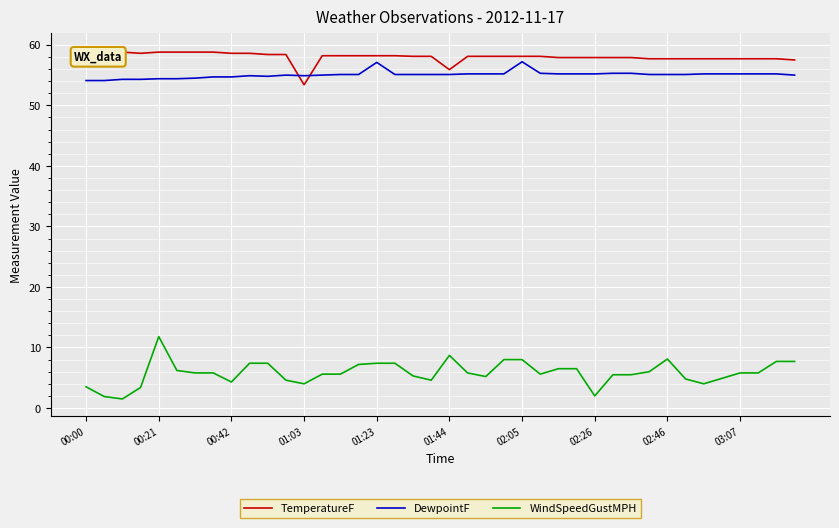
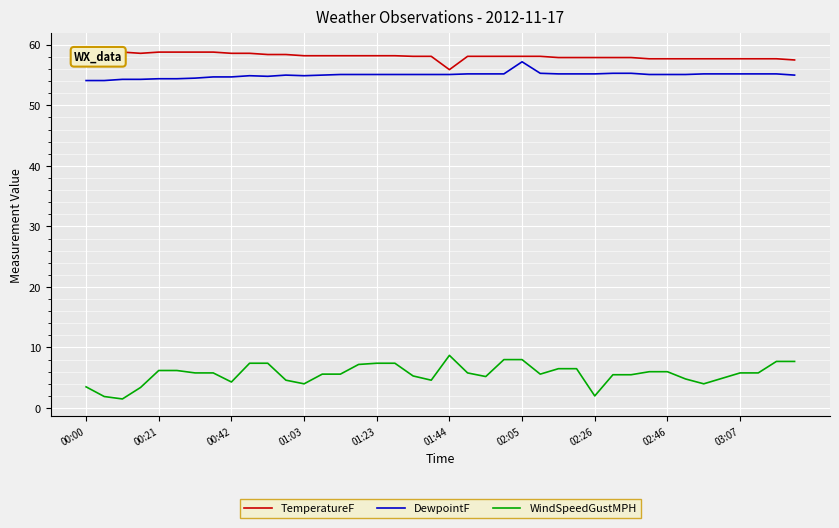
WindSpeedGustMPH, 00:21: 12 -> 6
TemperatureF, 01:03: 53 -> 58
DewpointF, 01:23: 57 -> 55
WindSpeedGustMPH, 02:46: 8 -> 6
